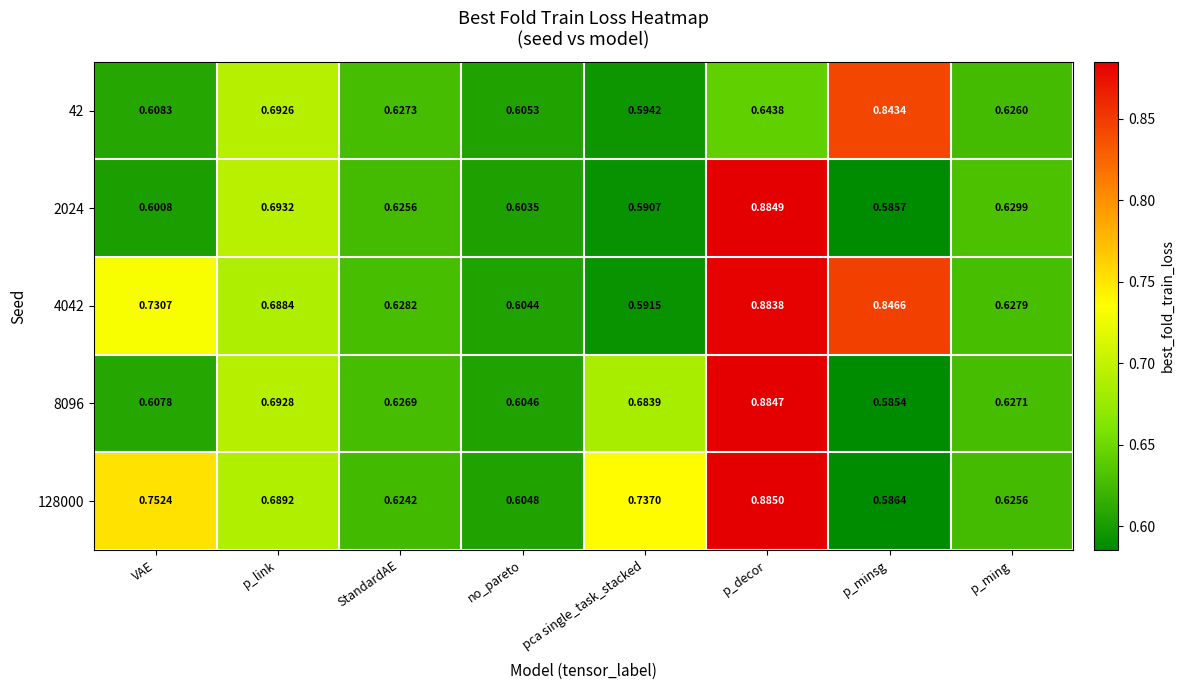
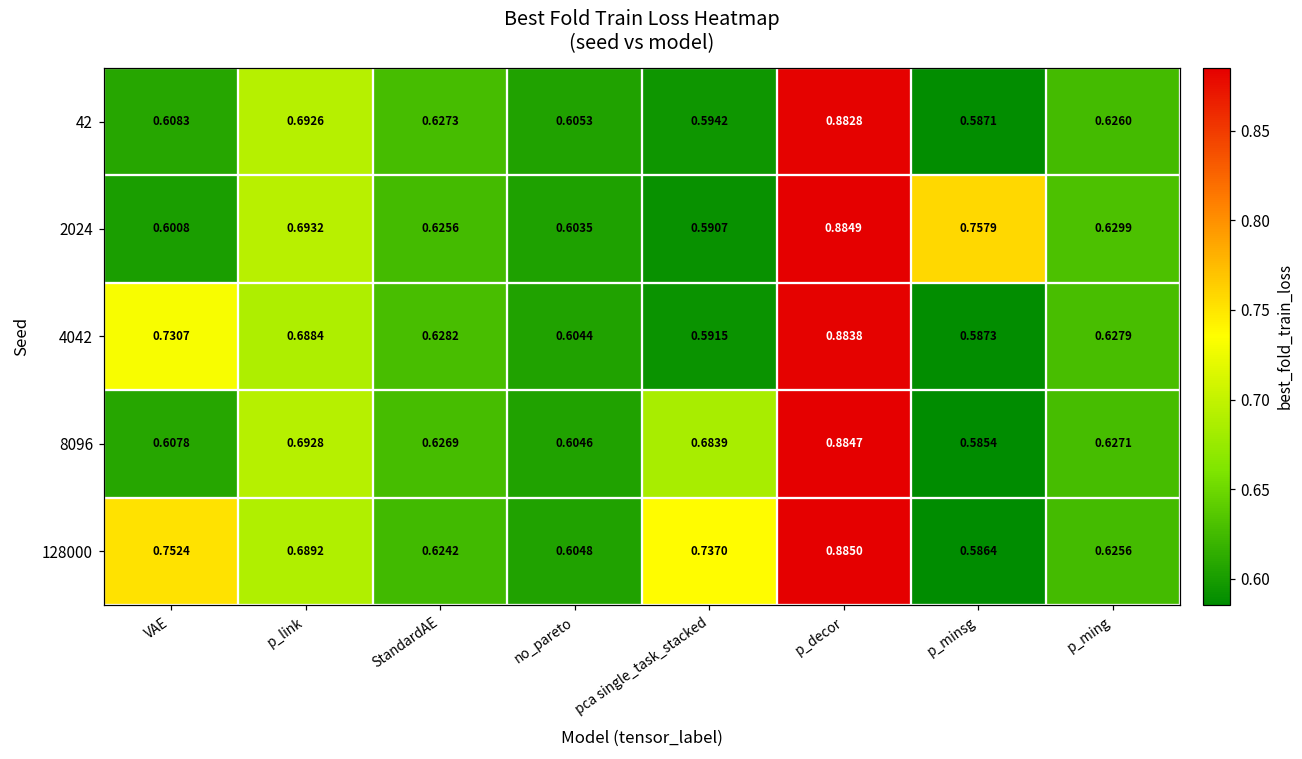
42, p_decor: 0.6438 -> 0.8828
42, p_minsg: 0.8434 -> 0.5871
2024, p_minsg: 0.5857 -> 0.7579
4042, p_minsg: 0.8466 -> 0.5873
